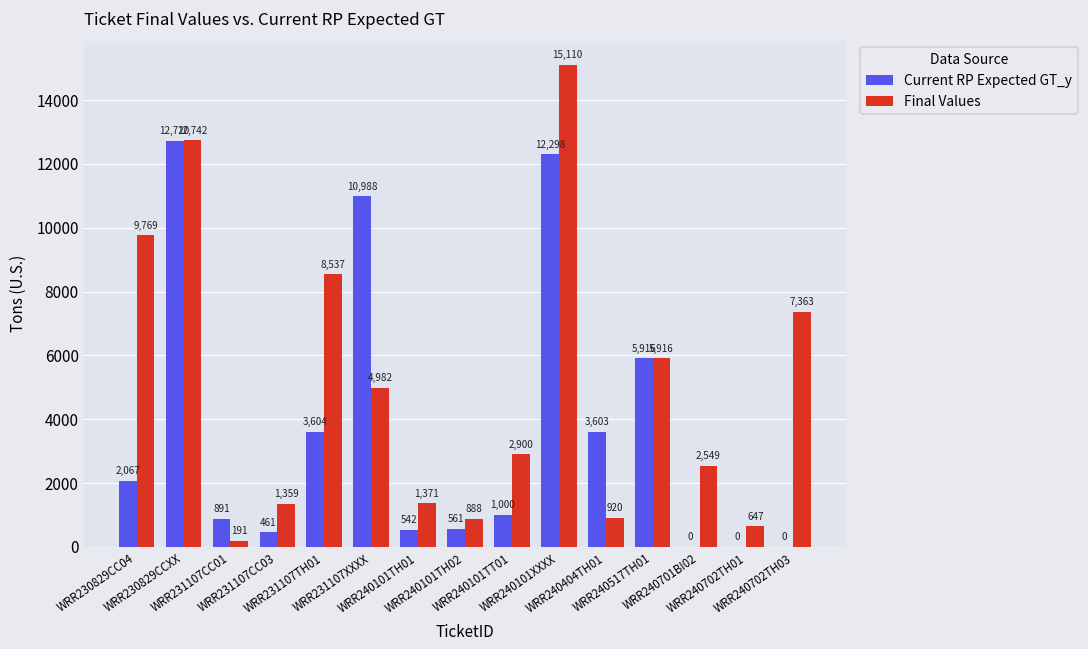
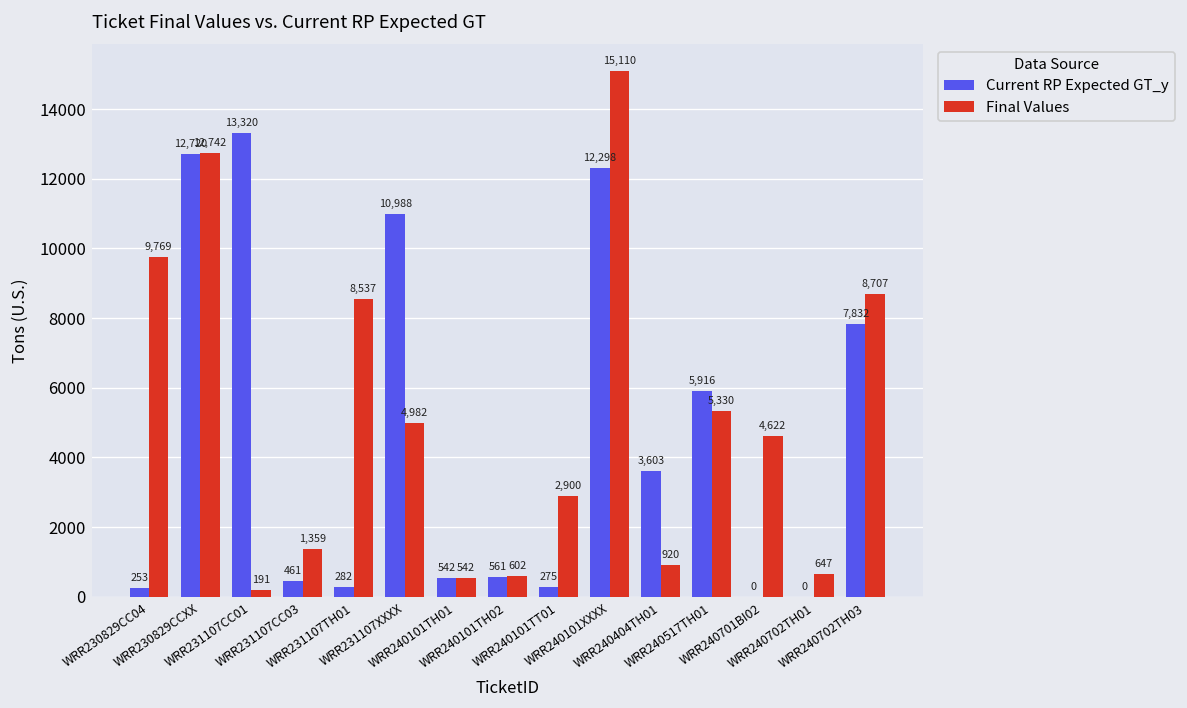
Current RP Expected GT_y, WRR230829CC04: 2,067 -> 253
Current RP Expected GT_y, WRR231107CC01: 891 -> 13,320
Current RP Expected GT_y, WRR231107TH01: 3,604 -> 282
Final Values, WRR240101TH01: 1,371 -> 542
Final Values, WRR240101TH02: 888 -> 602
Current RP Expected GT_y, WRR240101TT01: 1,000 -> 275
Final Values, WRR240517TH01: 5,916 -> 5,330
Final Values, WRR240701BI02: 2,549 -> 4,622
Current RP Expected GT_y, WRR240702TH03: 0 -> 7,832
Final Values, WRR240702TH03: 7,363 -> 8,707
